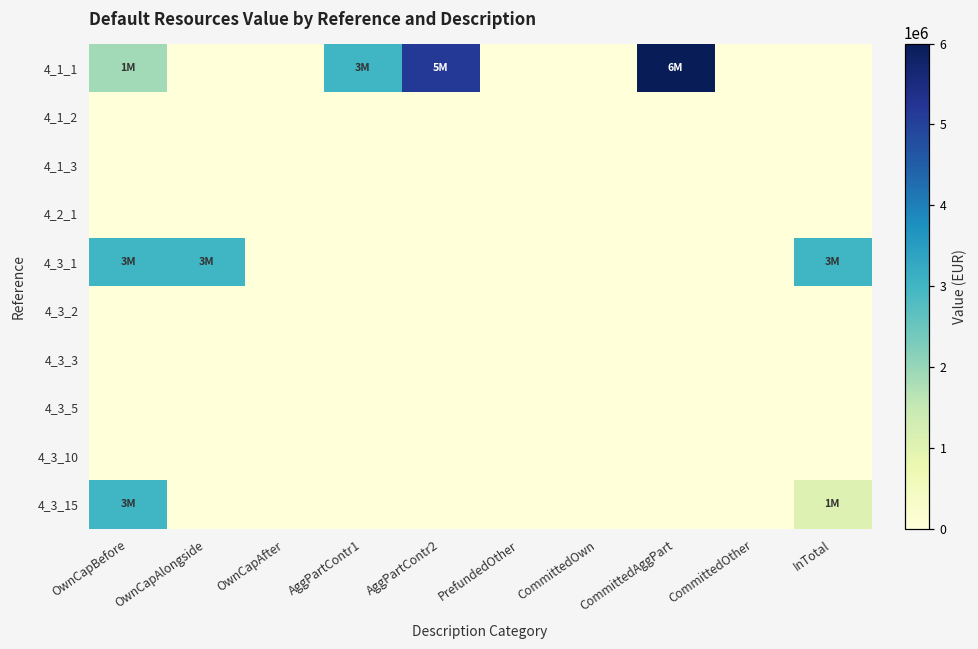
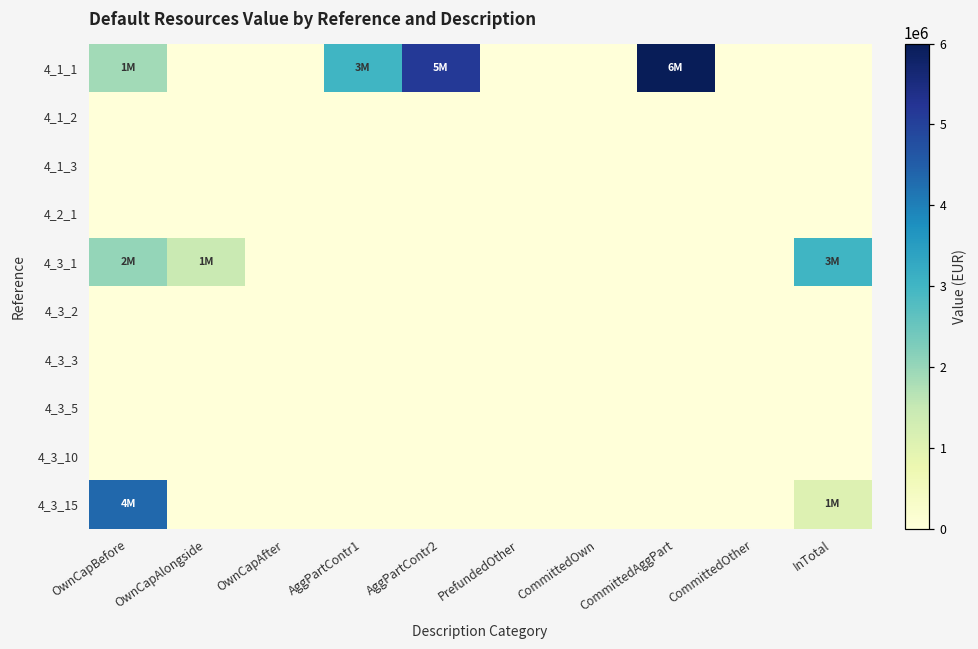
4_3_1, OwnCapBefore: 3M -> 2M
4_3_1, OwnCapAlongside: 3M -> 1M
4_3_15, OwnCapBefore: 3M -> 4M
